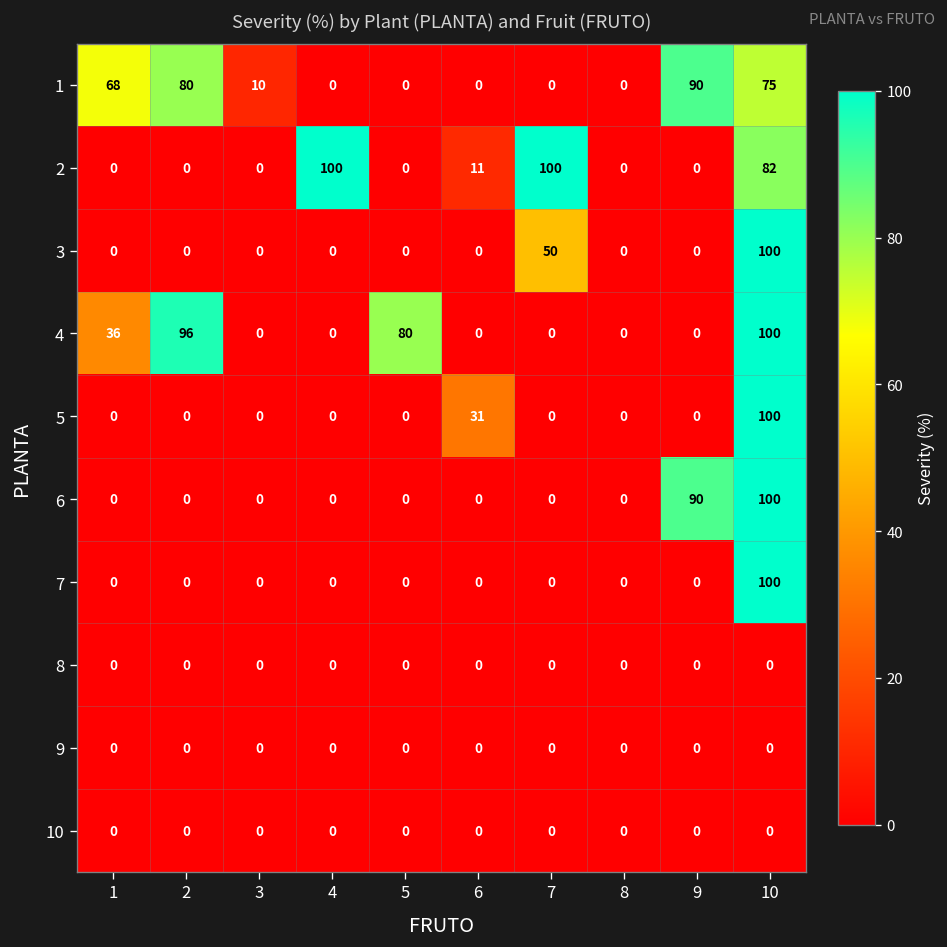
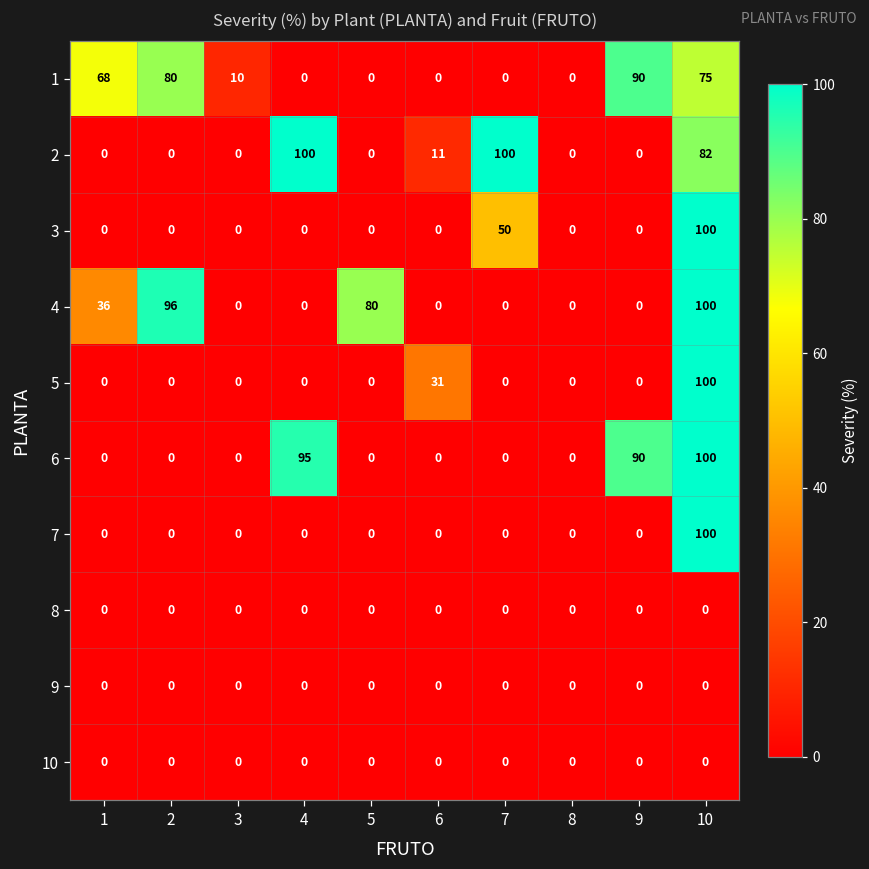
6, 4: 0 -> 95
